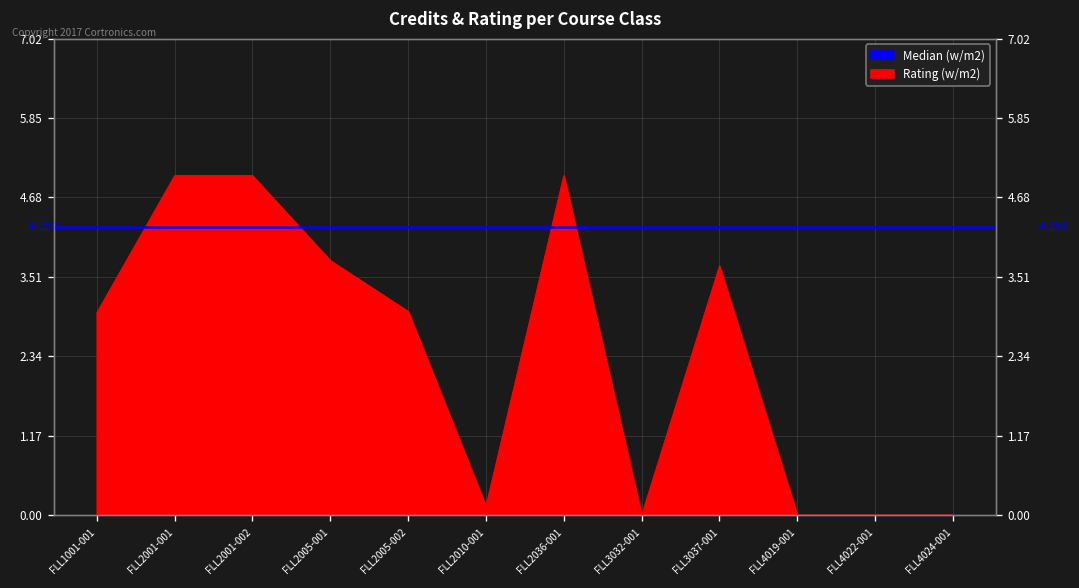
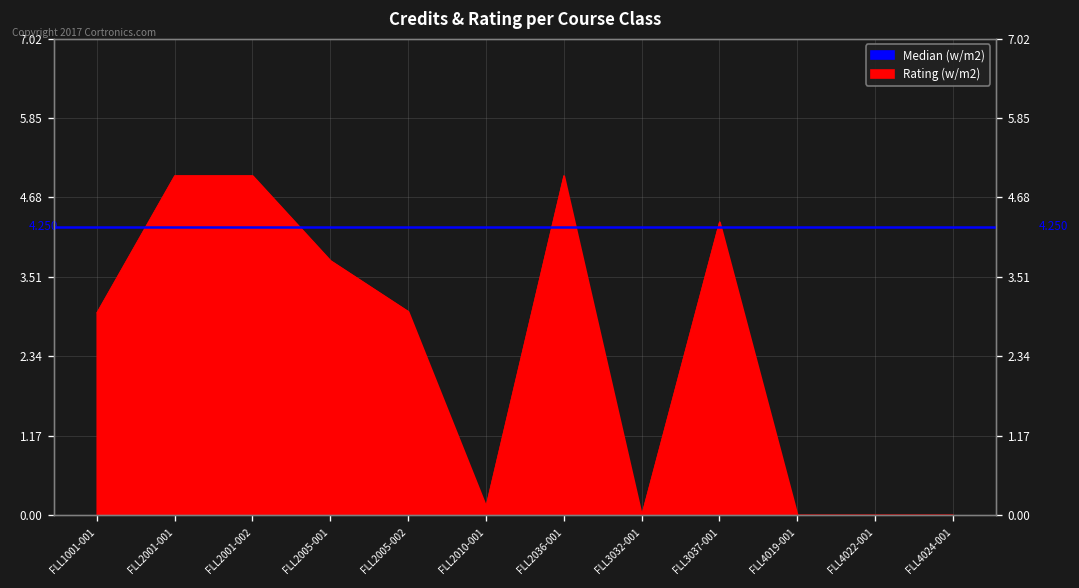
FLL3037-001: 3.7 -> 4.3
